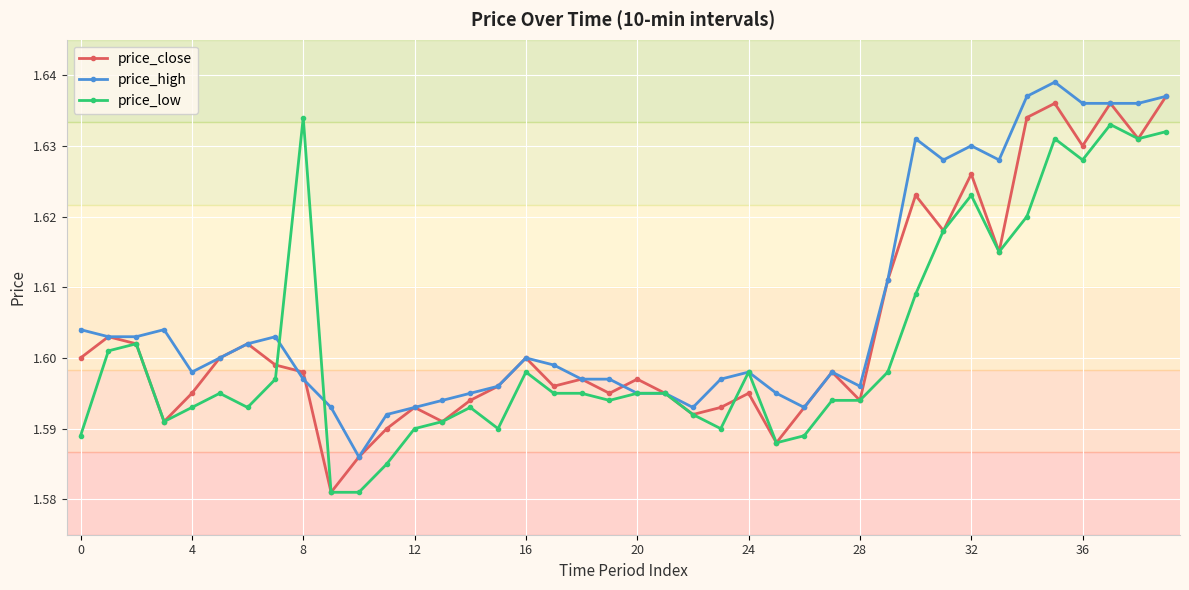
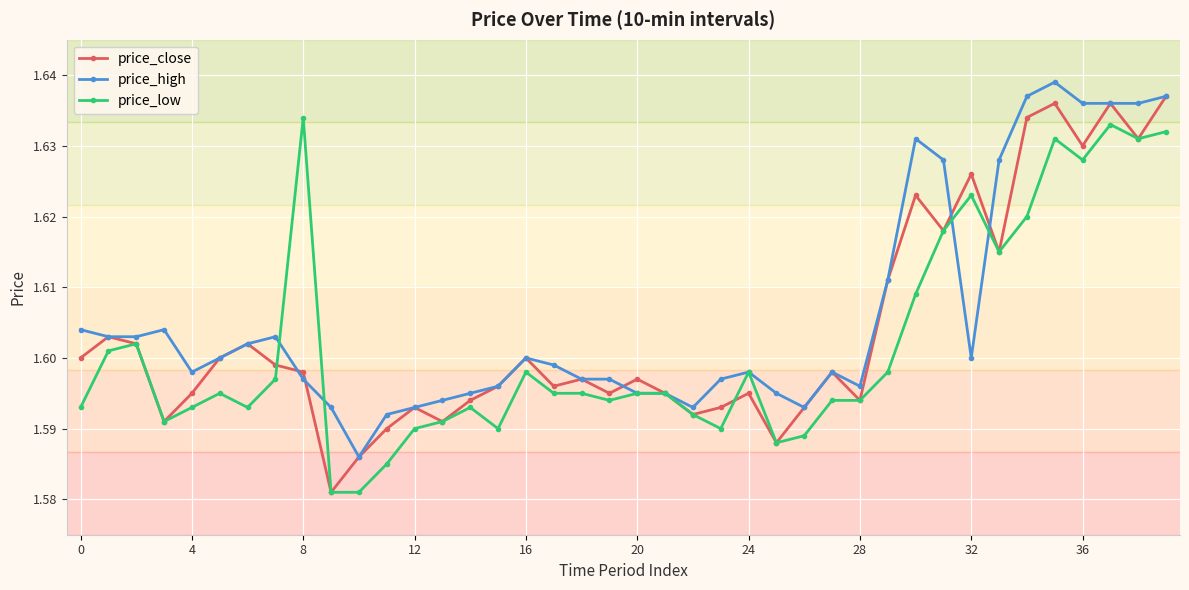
price_low, 0: 1.589 -> 1.593
price_high, 32: 1.63 -> 1.60
